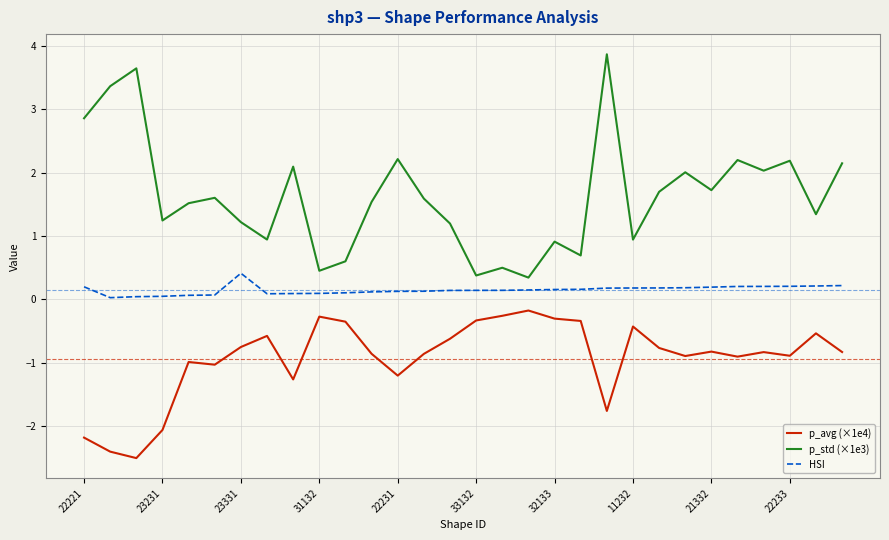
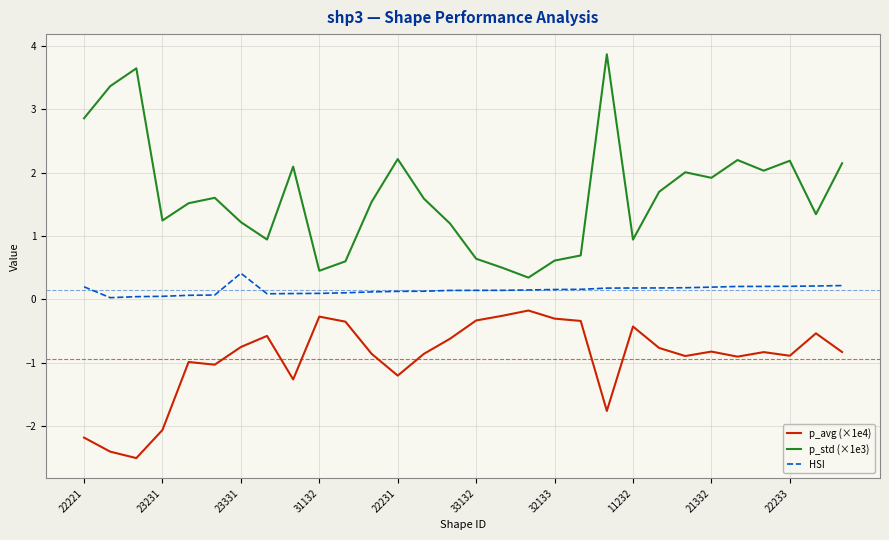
p_std (×1e3), 33132: 0.4 -> 0.6
p_std (×1e3), 32133: 0.9 -> 0.6
p_std (×1e3), 21332: 1.7 -> 1.9
